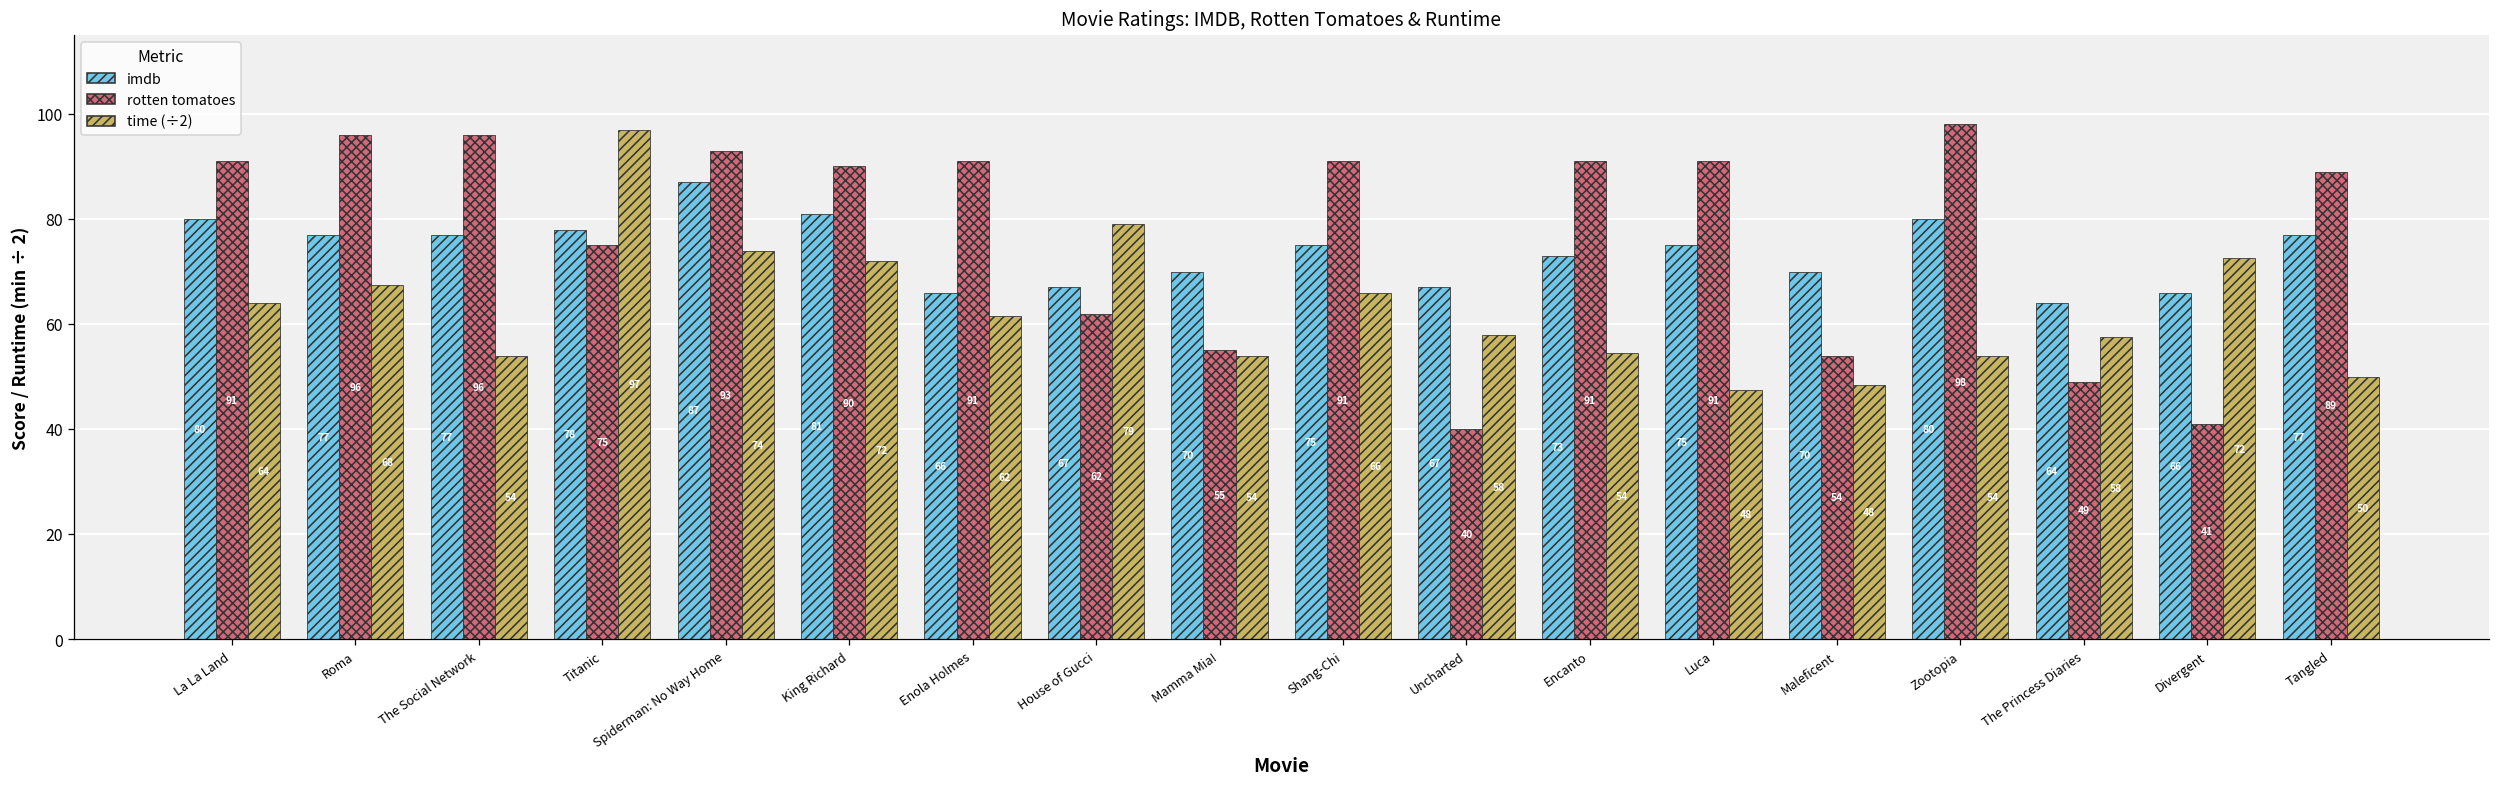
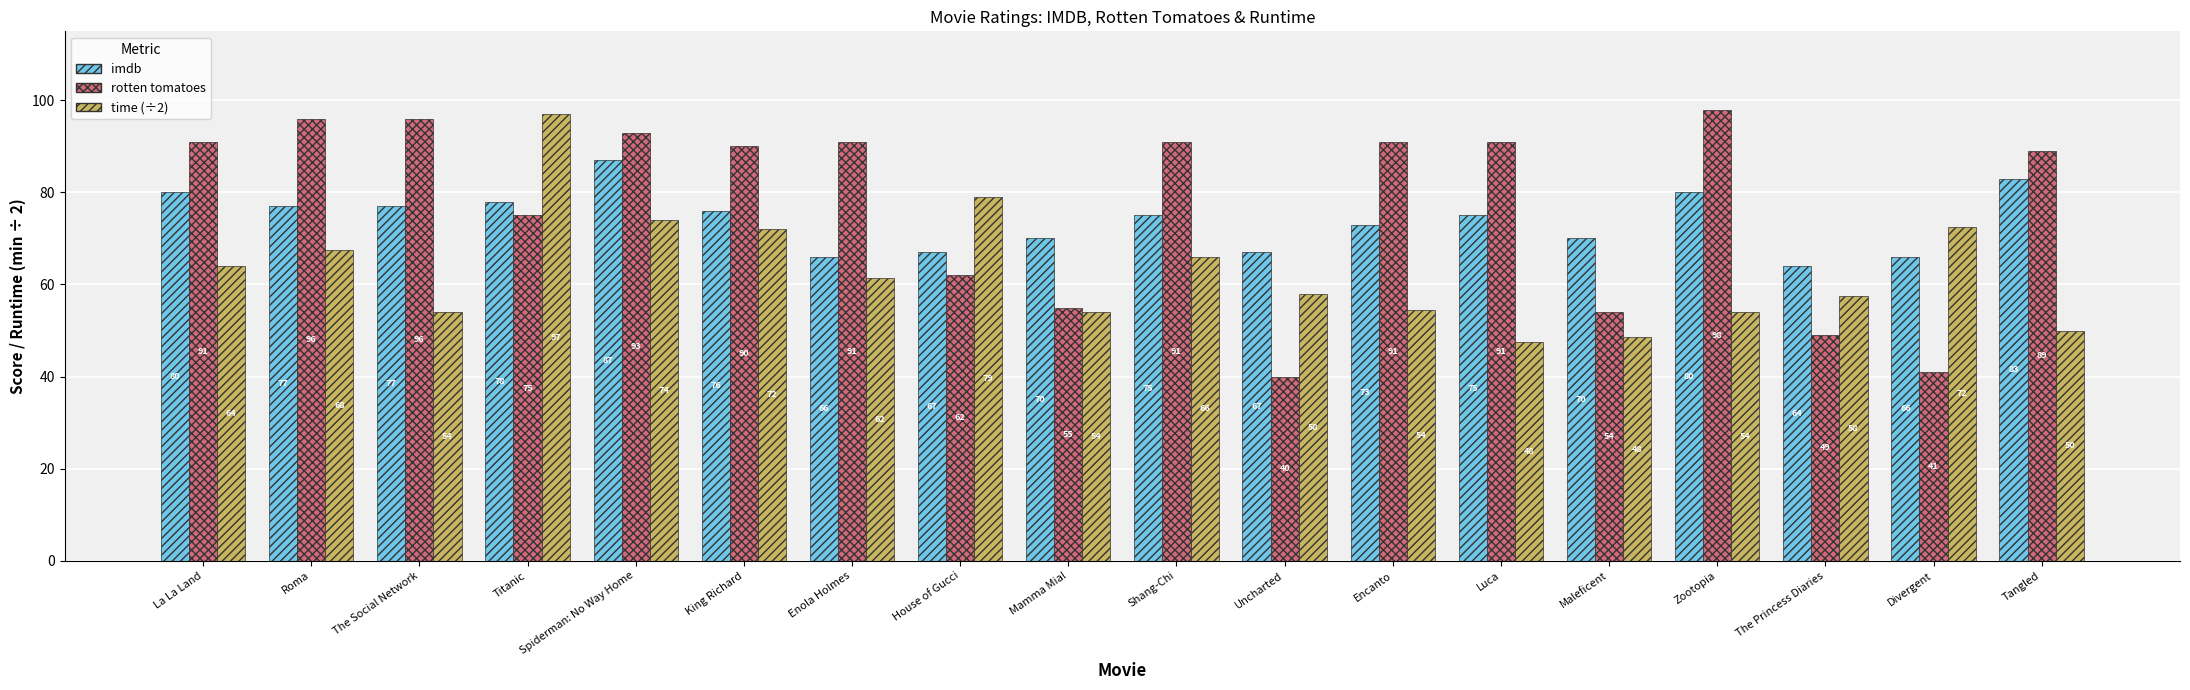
imdb, King Richard: 81 -> 76
imdb, Tangled: 77 -> 83
